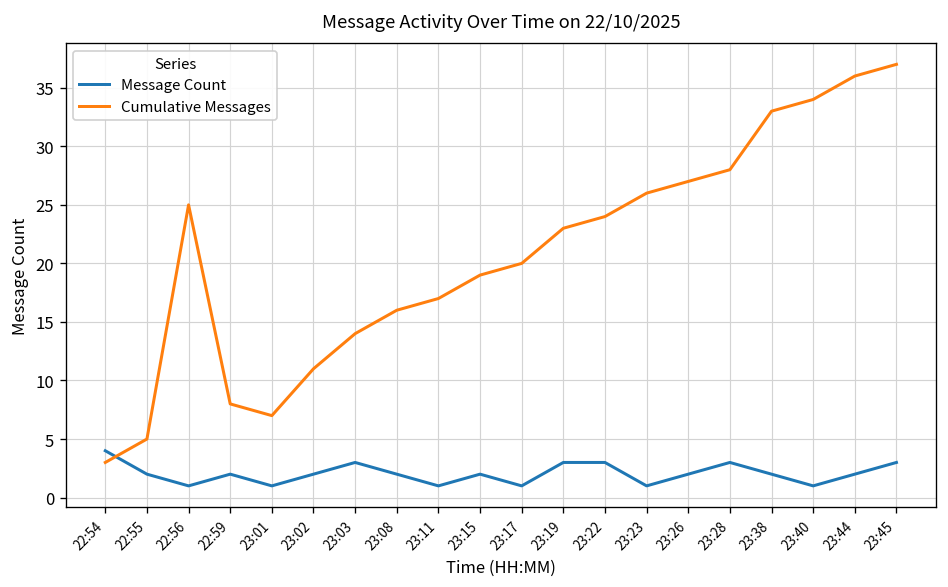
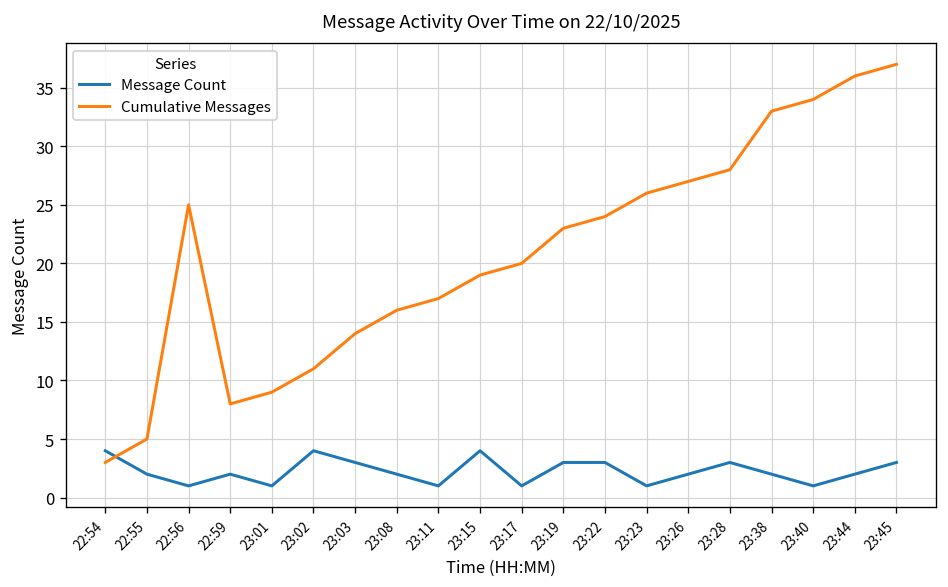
Cumulative Messages, 23:01: 7 -> 9
Message Count, 23:02: 2 -> 4
Message Count, 23:15: 2 -> 4
